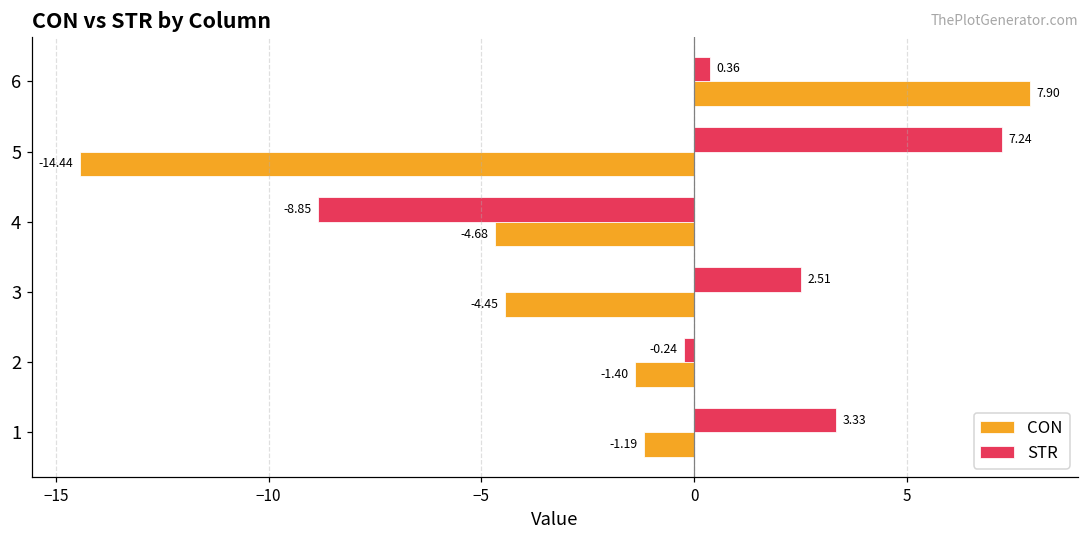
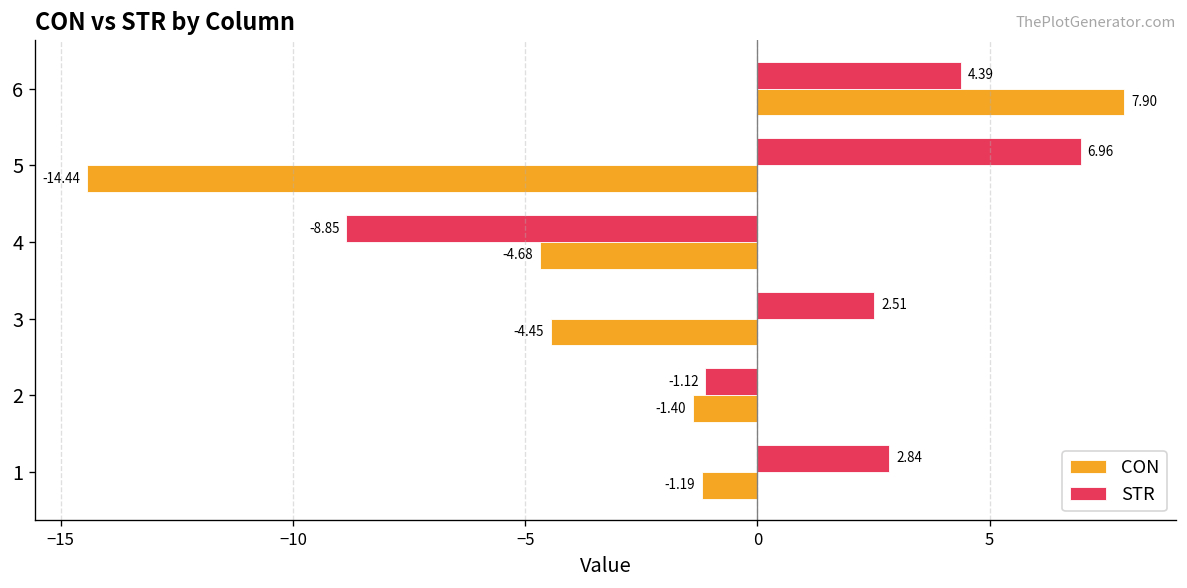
STR, 6: 0.36 -> 4.39
STR, 5: 7.24 -> 6.96
STR, 2: -0.24 -> -1.12
STR, 1: 3.33 -> 2.84
